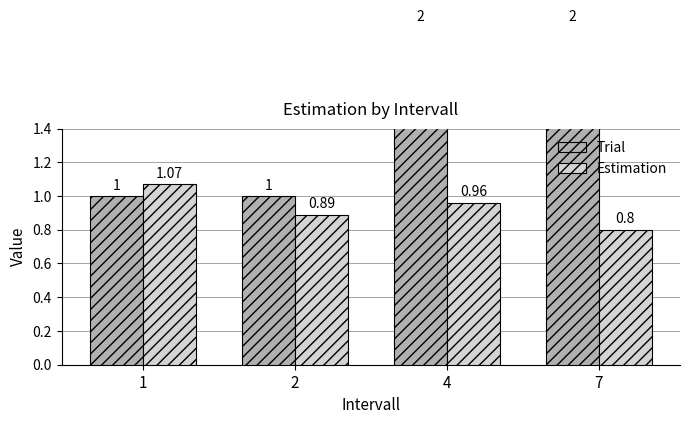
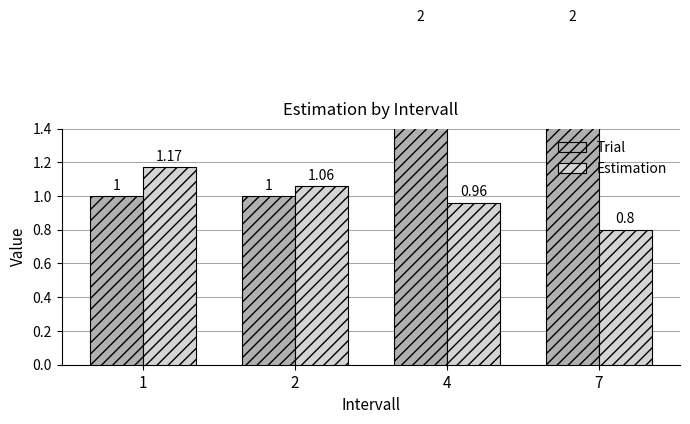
Estimation, 1: 1.07 -> 1.17
Estimation, 2: 0.89 -> 1.06
